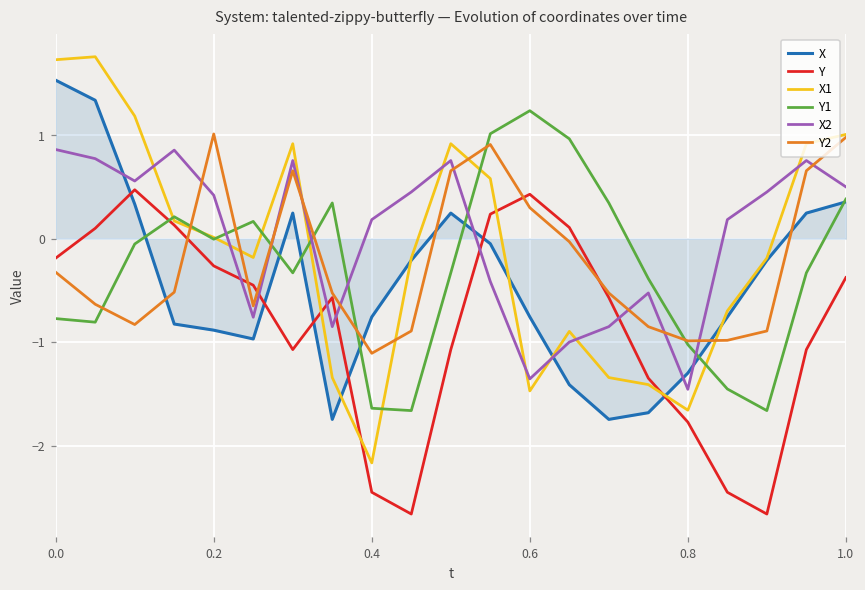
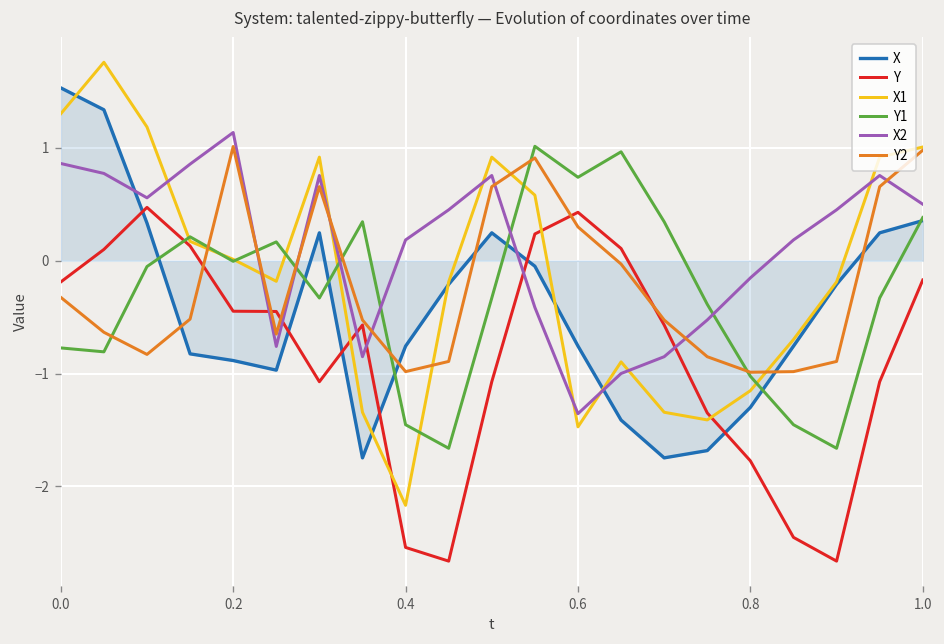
X1, 0.0: 1.7 -> 1.3
Y, 0.2: -0.3 -> -0.4
X2, 0.2: 0.4 -> 1.1
Y, 0.4: -2.45 -> -2.54
Y1, 0.4: -1.6 -> -1.5
Y2, 0.4: -1.1 -> -1.0
Y1, 0.6: 1.2 -> 0.7
X1, 0.8: -1.7 -> -1.2
X2, 0.8: -1.5 -> -0.2
Y, 1.0: -0.4 -> -0.2
